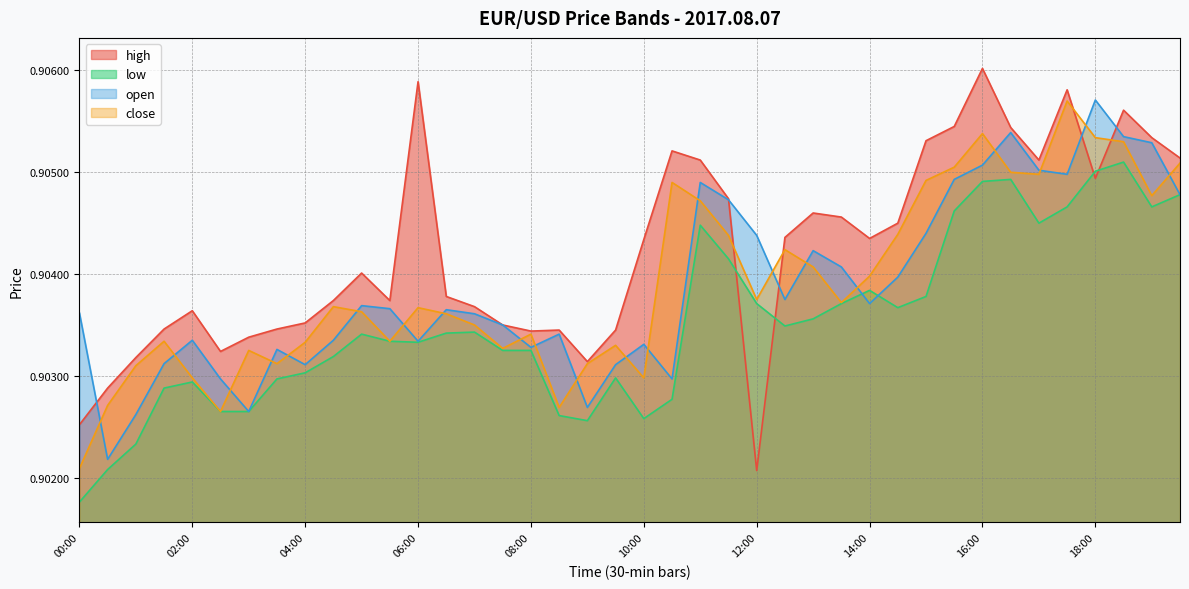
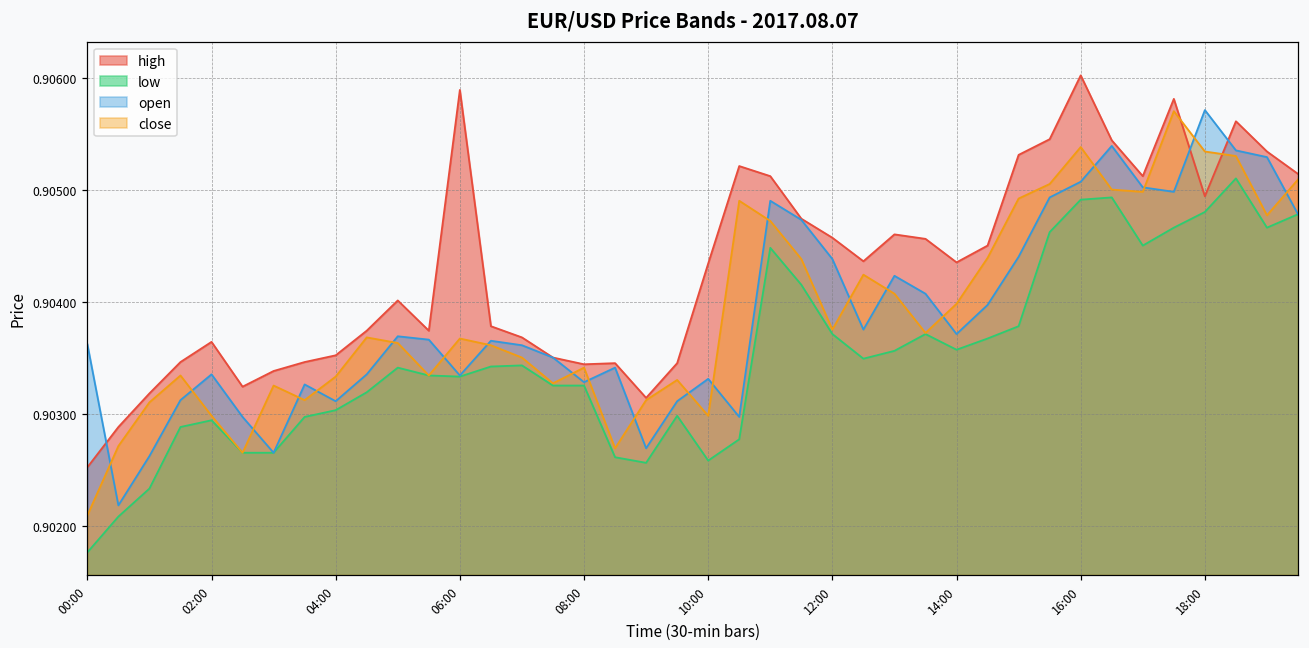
high, 12:00: 0.90207 -> 0.90457
low, 14:00: 0.90384 -> 0.90357
low, 18:00: 0.90501 -> 0.90480
